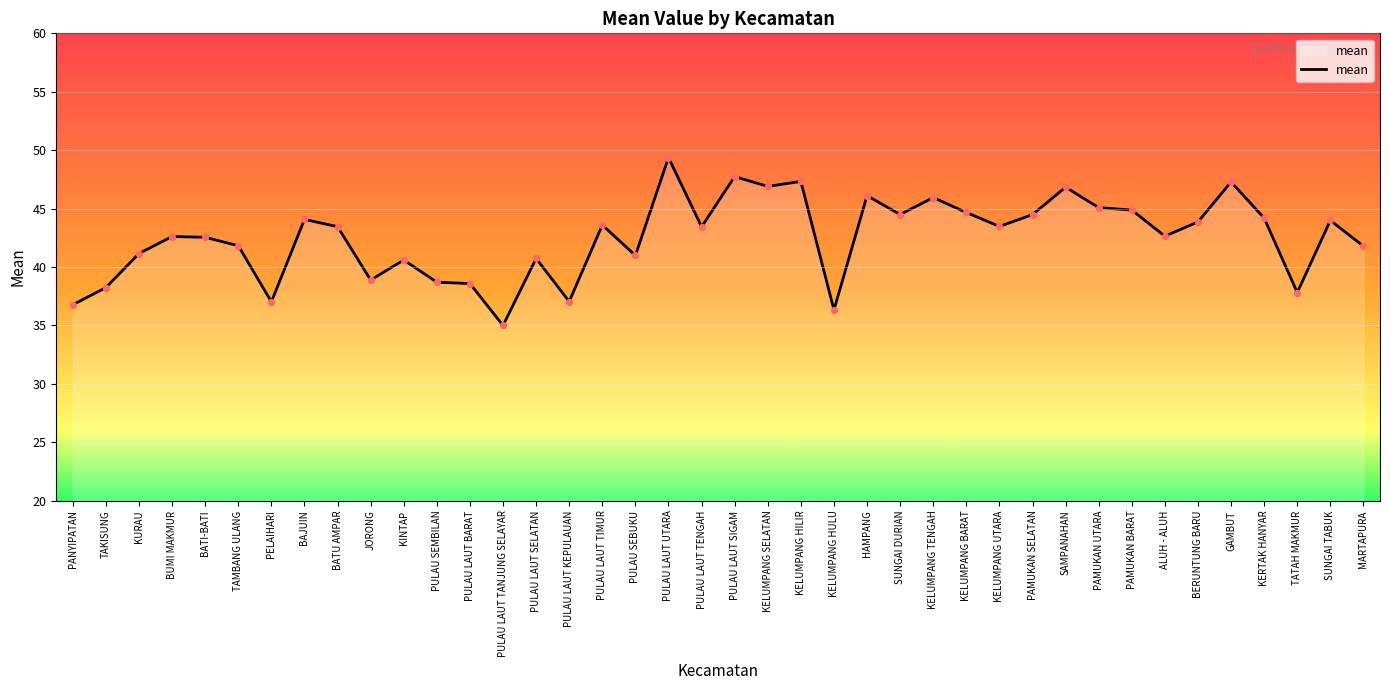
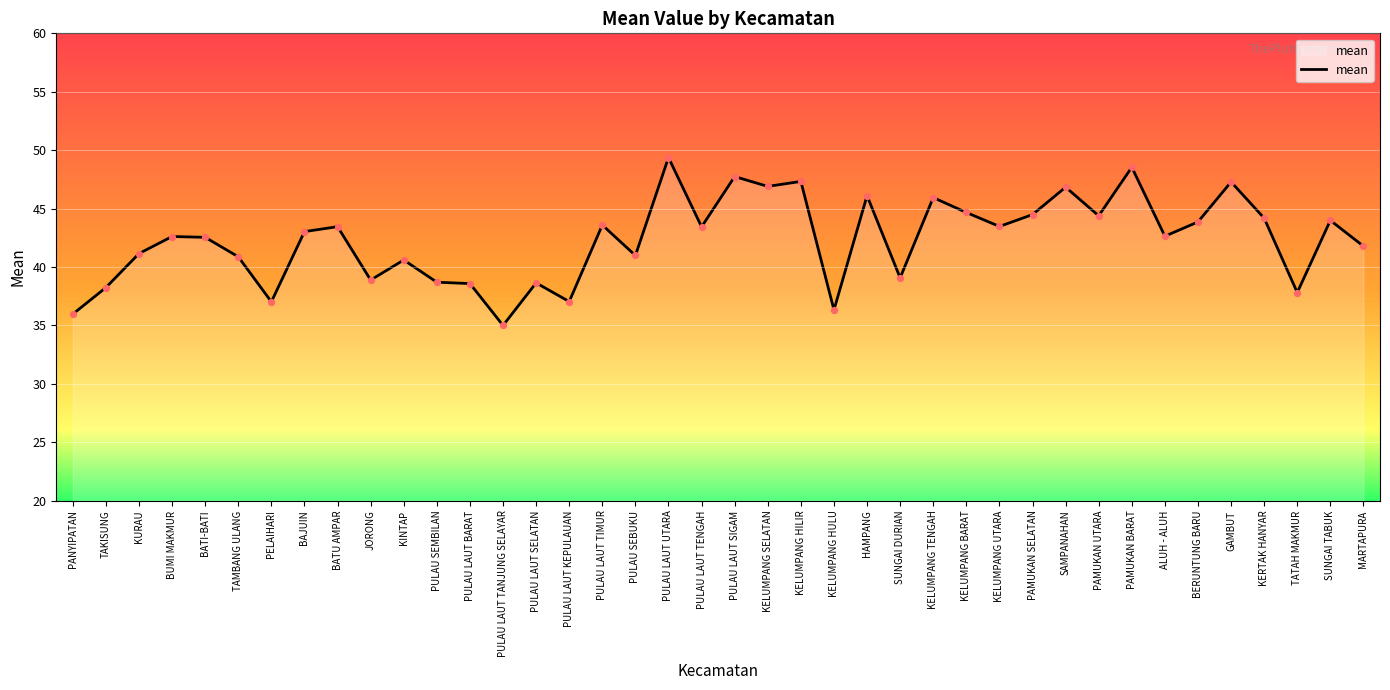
PANYIPATAN: 36.8 -> 36.0
TAMBANG ULANG: 41.8 -> 40.9
BAJUIN: 44.1 -> 43.0
PULAU LAUT SELATAN: 40.7 -> 38.6
SUNGAI DURIAN: 44.5 -> 39.1
PAMUKAN UTARA: 45.1 -> 44.4
PAMUKAN BARAT: 44.9 -> 48.5
